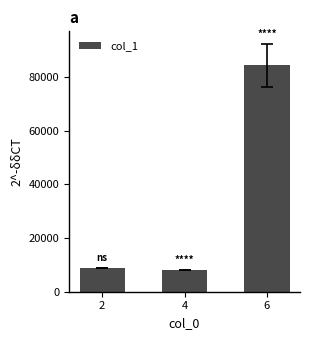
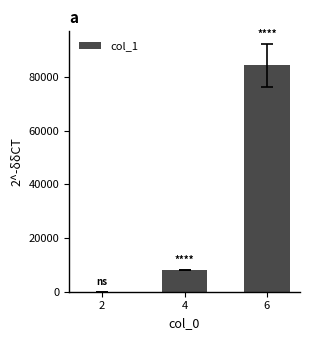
col_1, 2: 9000 -> 0
